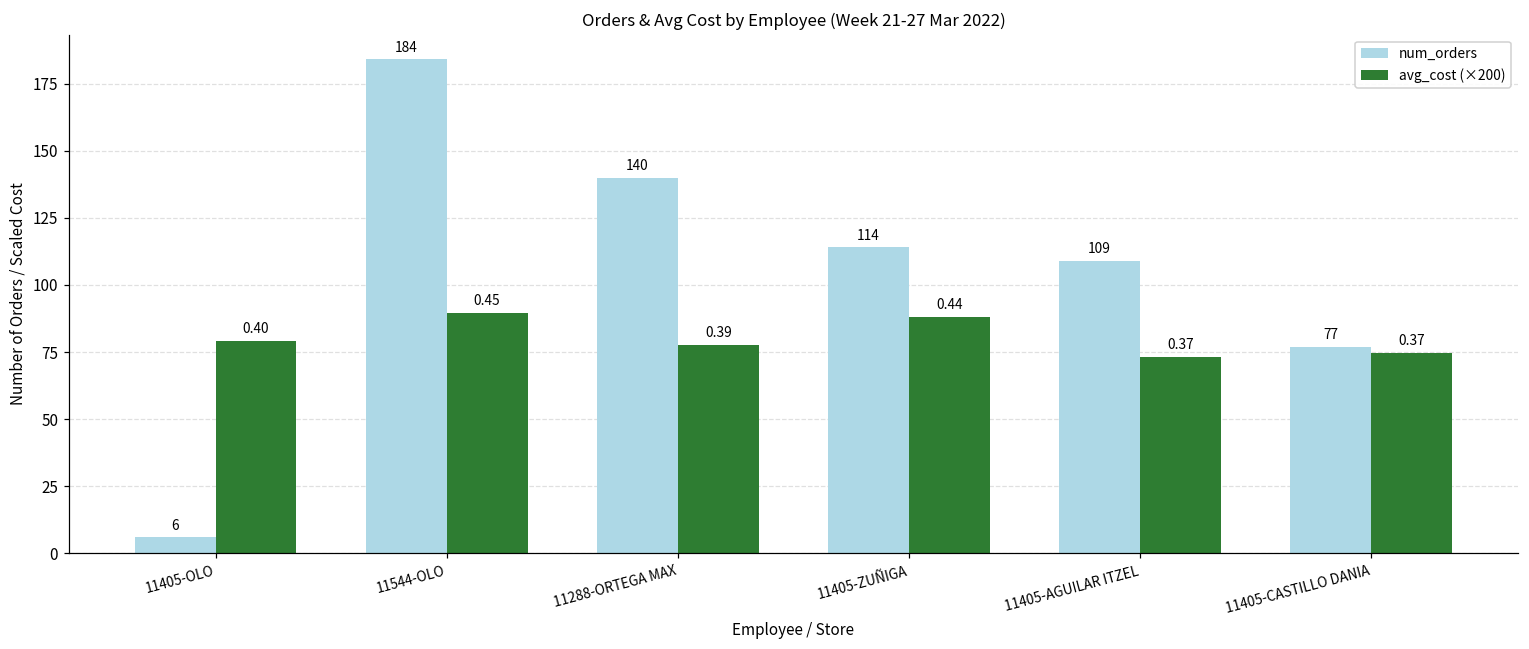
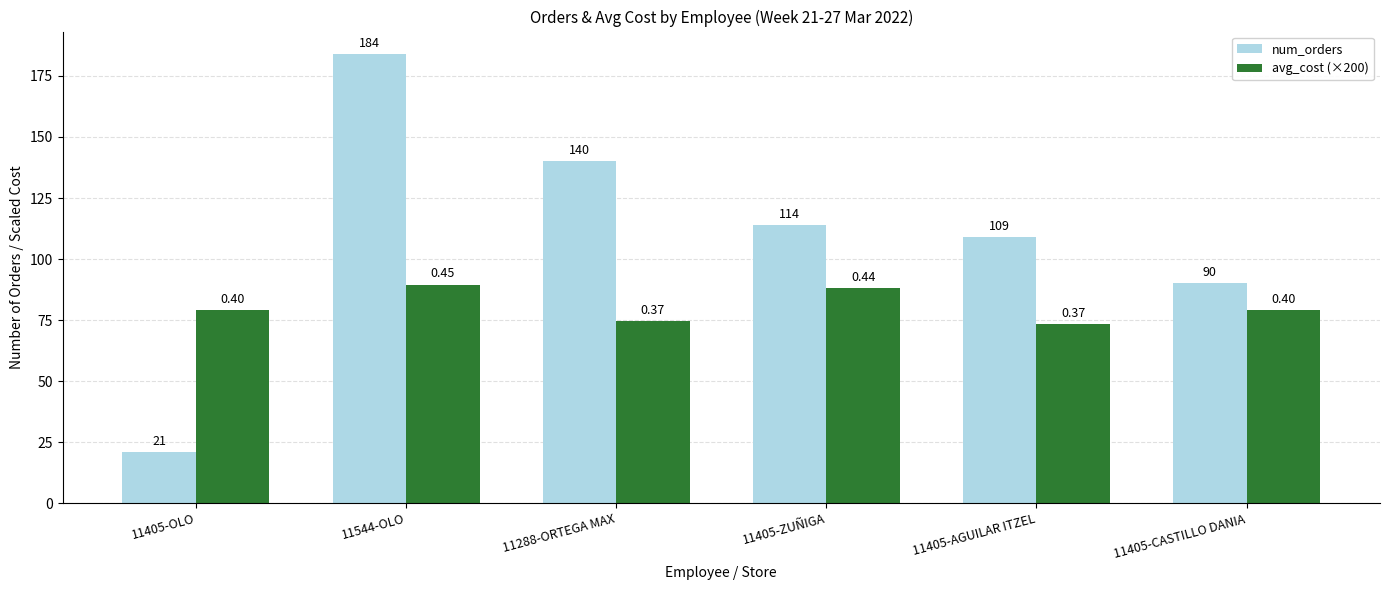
num_orders, 11405-OLO: 6 -> 21
avg_cost (×200), 11288-ORTEGA MAX: 0.39 -> 0.37
num_orders, 11405-CASTILLO DANIA: 77 -> 90
avg_cost (×200), 11405-CASTILLO DANIA: 0.37 -> 0.40
